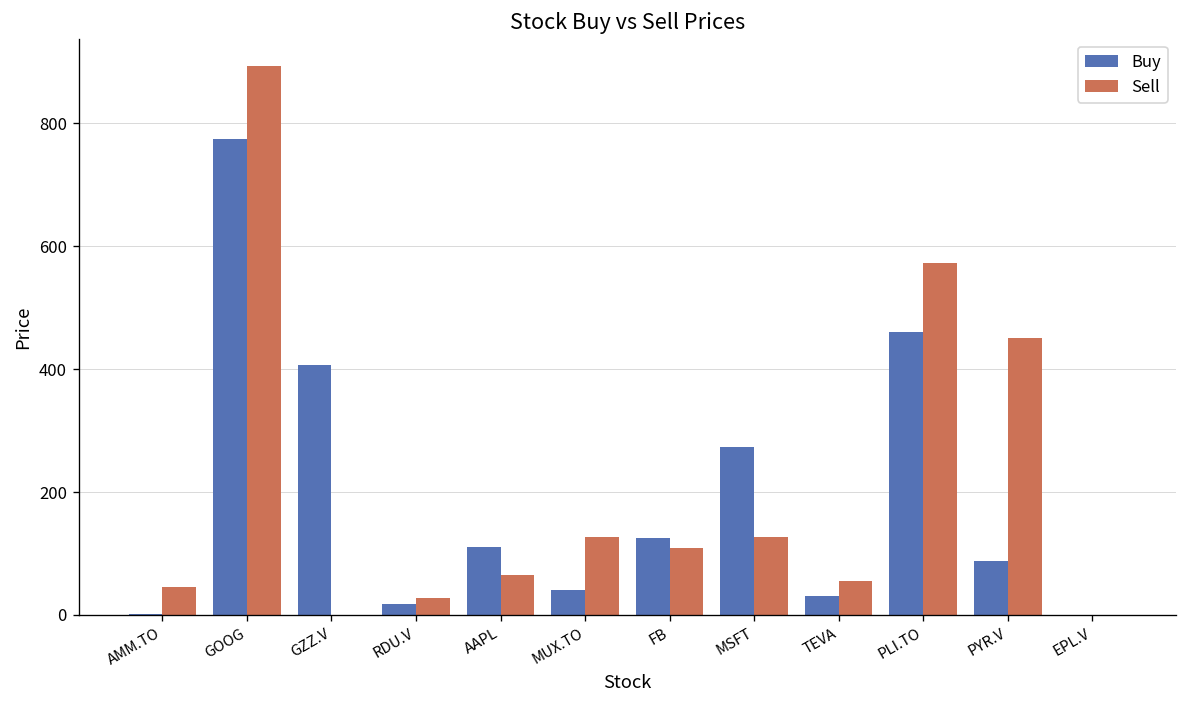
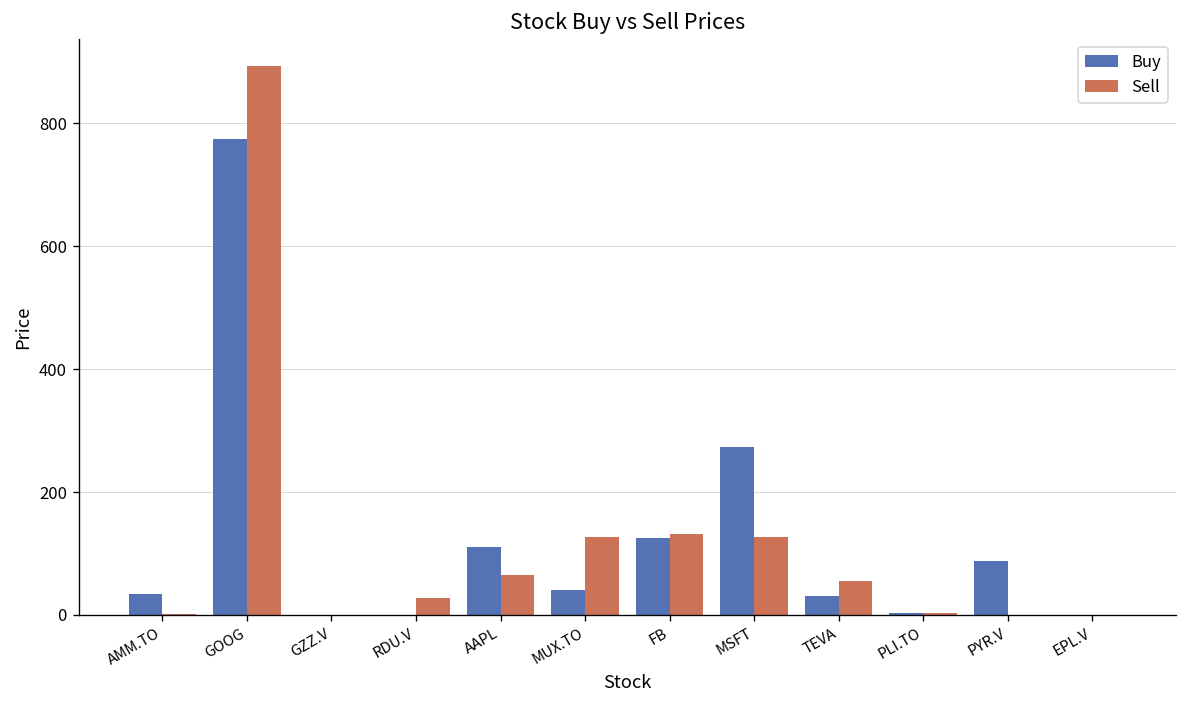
Buy, AMM.TO: 0 -> 30
Sell, AMM.TO: 50 -> 0
Buy, GZZ.V: 410 -> 0
Buy, RDU.V: 20 -> 0
Sell, FB: 110 -> 130
Buy, PLI.TO: 460 -> 0
Sell, PLI.TO: 570 -> 0
Sell, PYR.V: 450 -> 0
